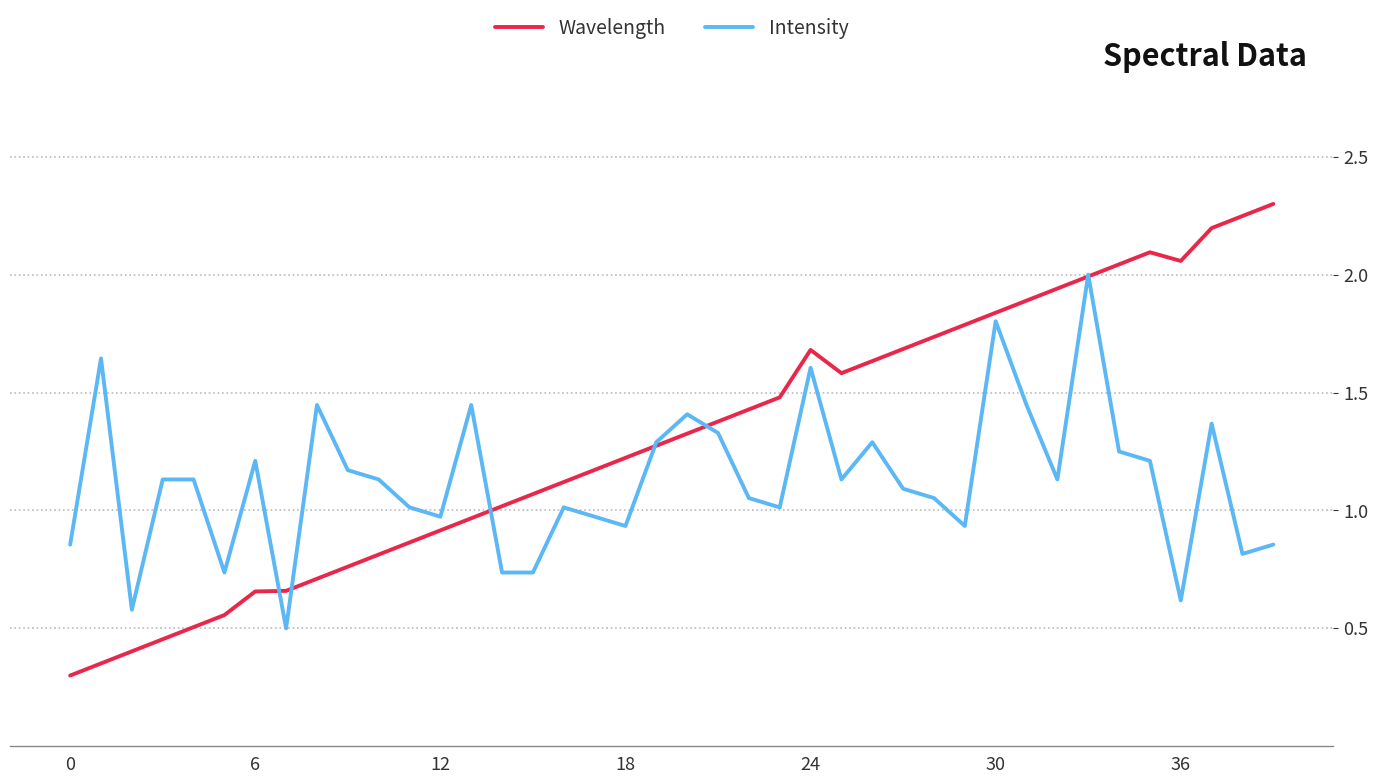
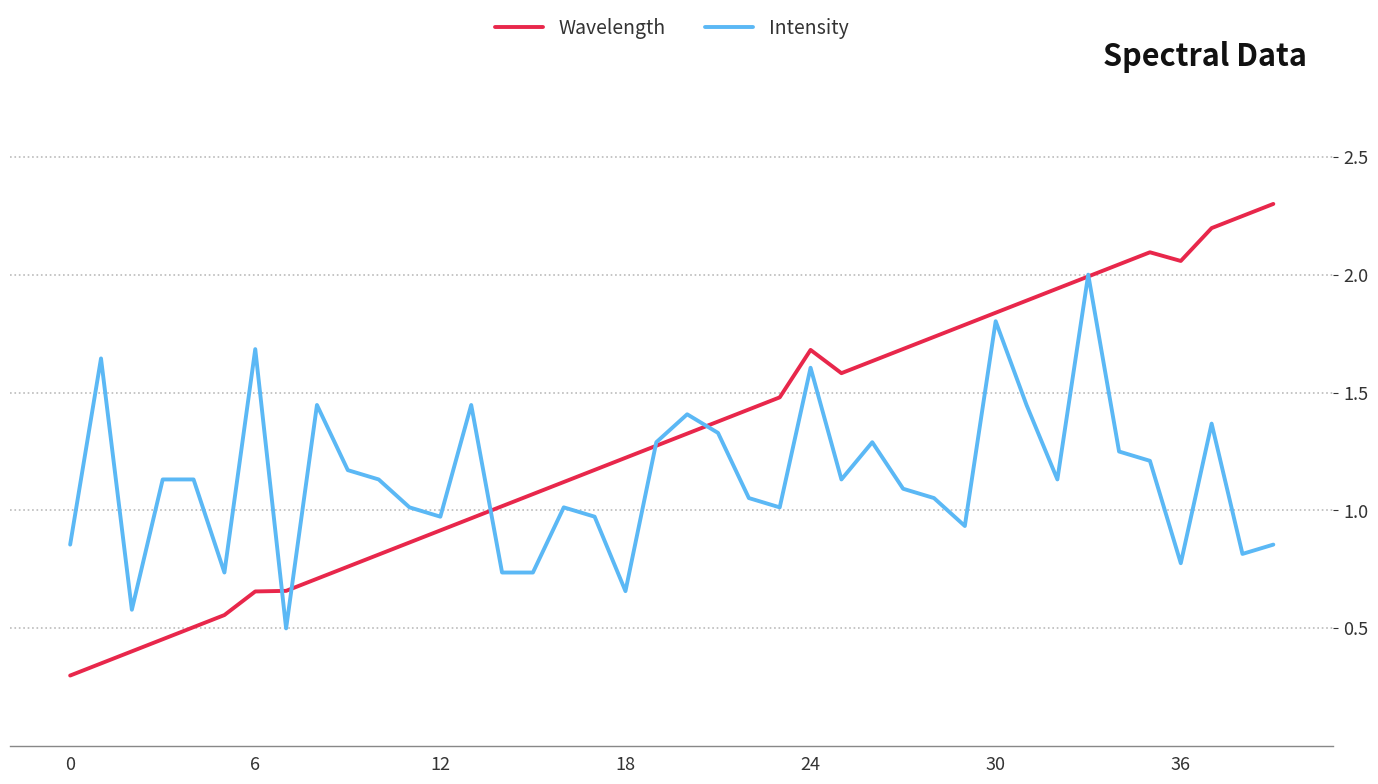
Intensity, 6: 1.21 -> 1.68
Intensity, 18: 0.93 -> 0.66
Intensity, 36: 0.62 -> 0.78
